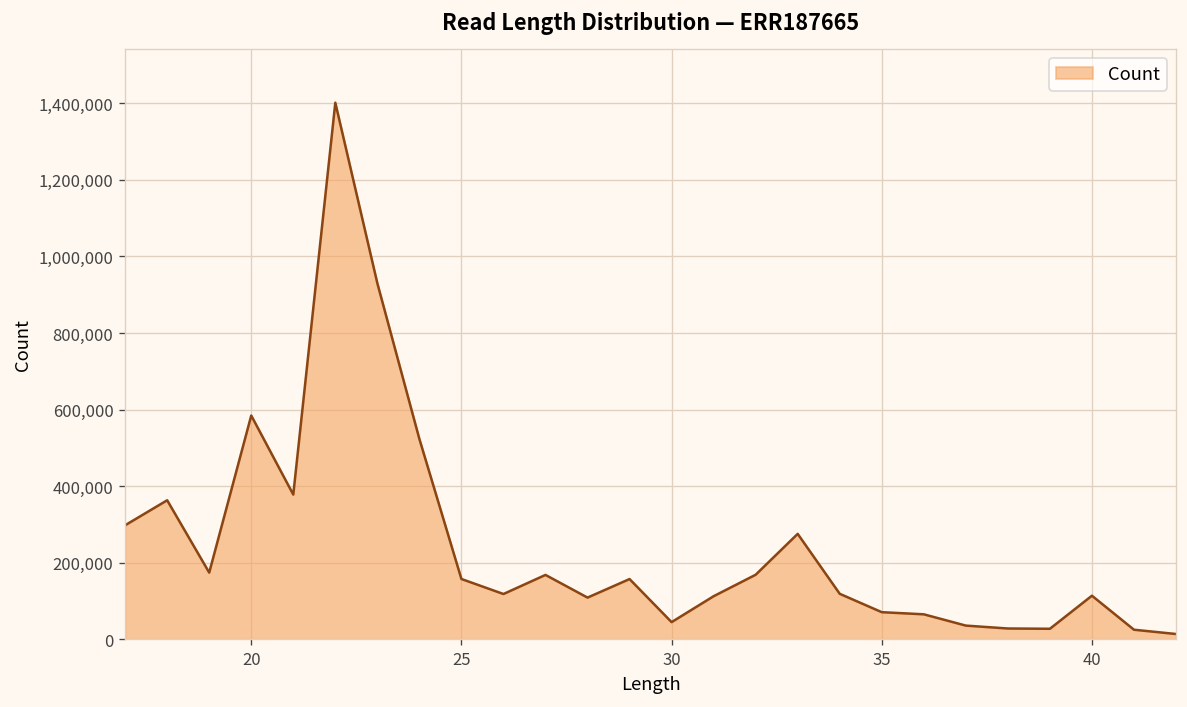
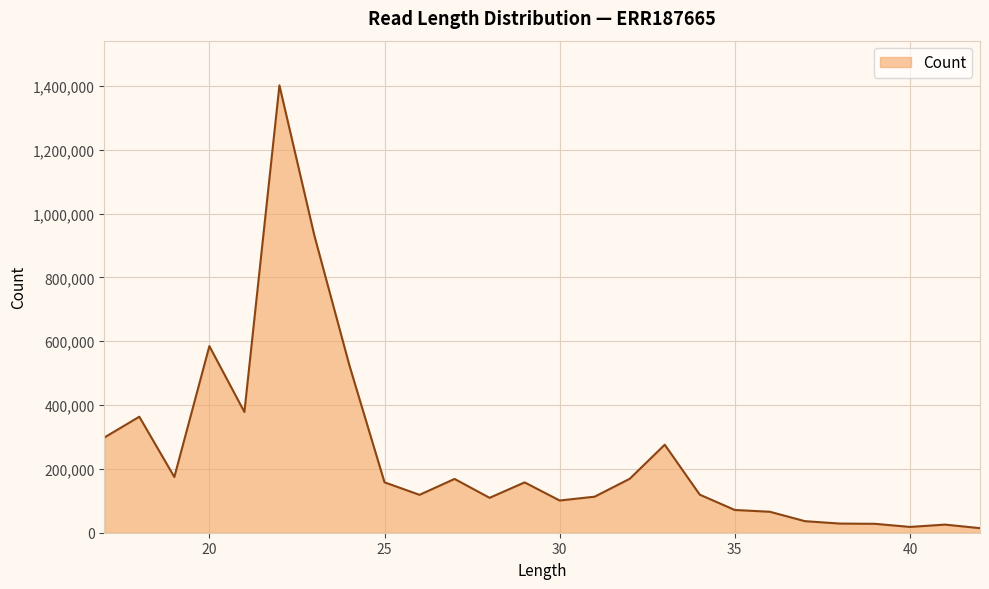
30: 50,000 -> 100,000
40: 110,000 -> 20,000
